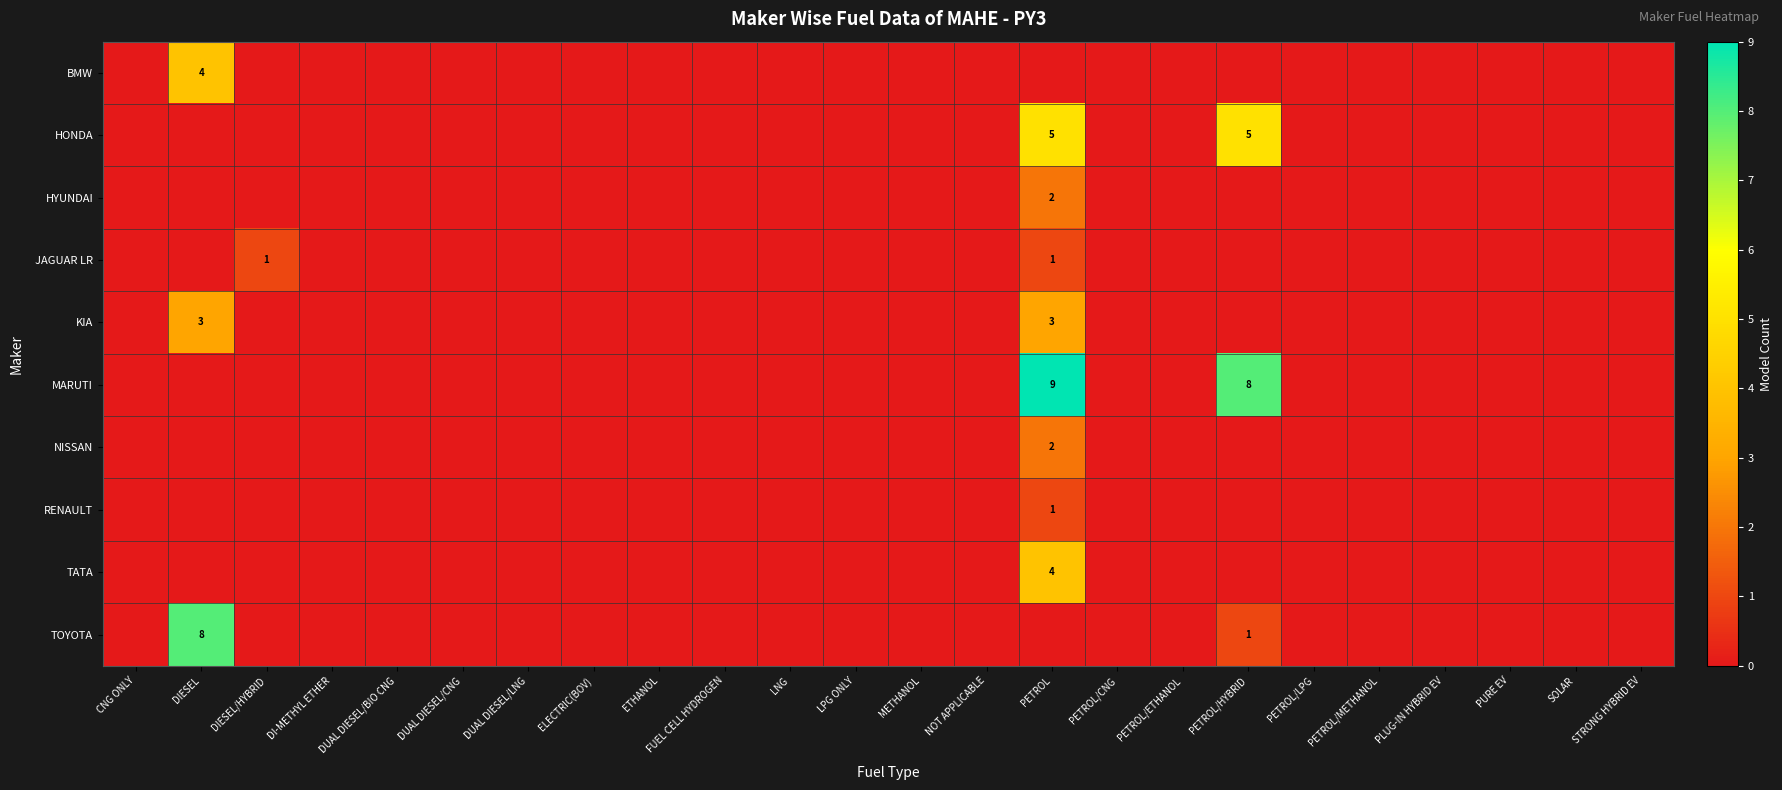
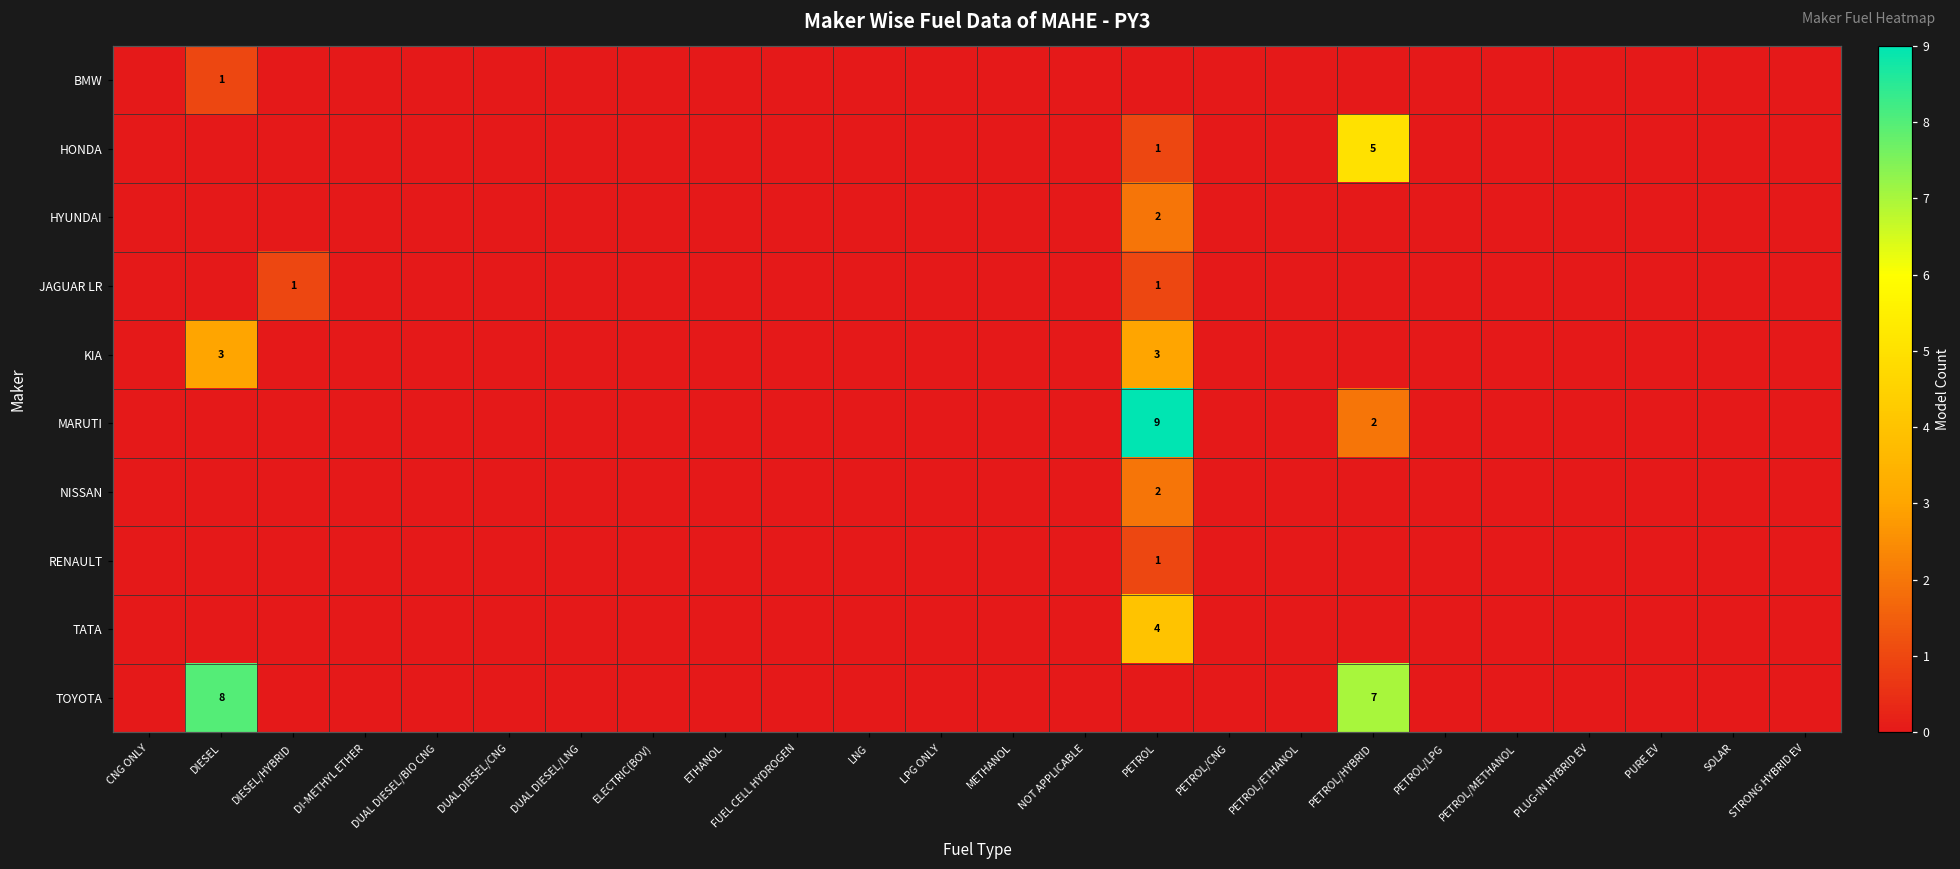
BMW, DIESEL: 4 -> 1
HONDA, PETROL: 5 -> 1
MARUTI, PETROL/HYBRID: 8 -> 2
TOYOTA, PETROL/HYBRID: 1 -> 7
